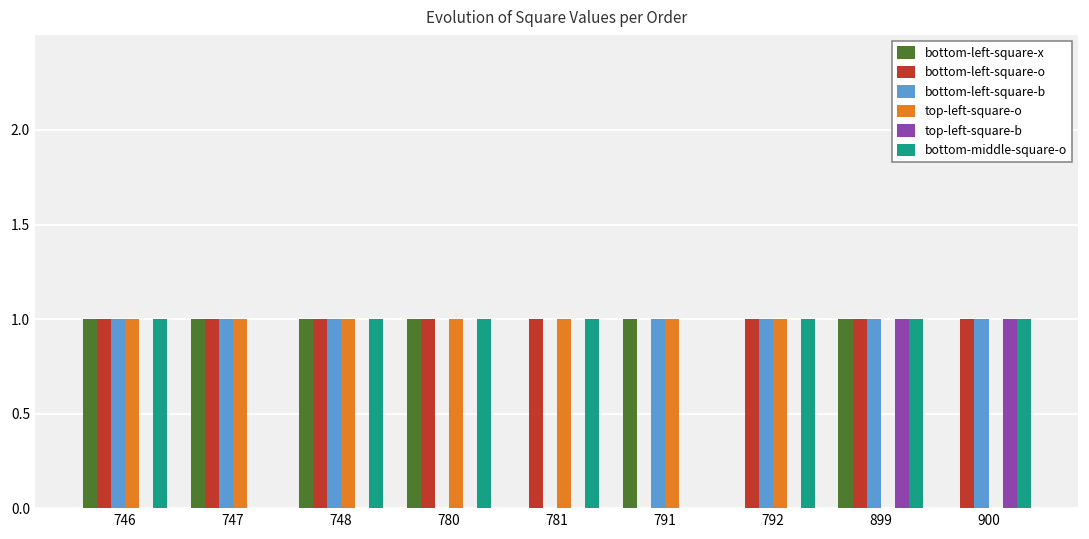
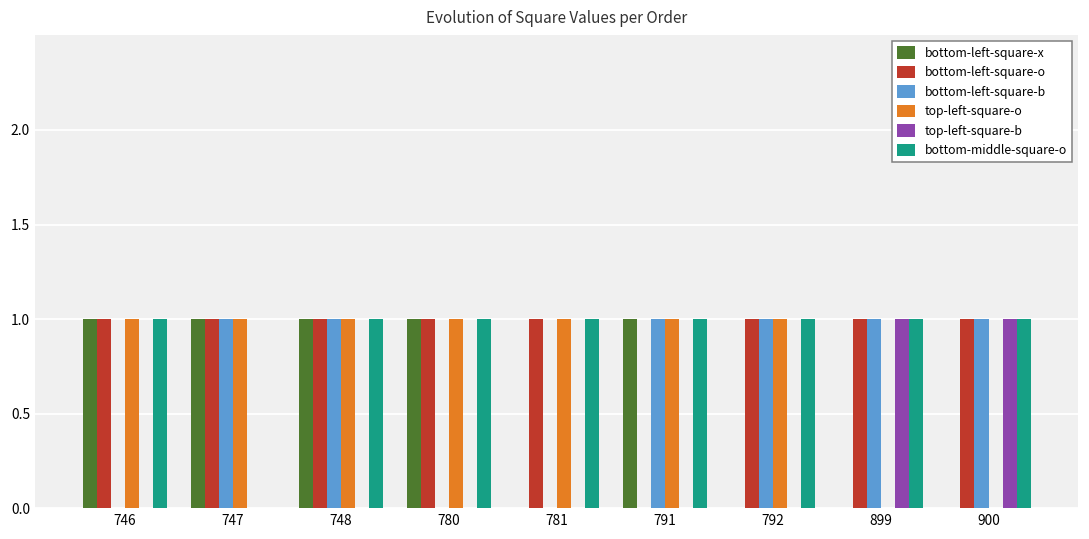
bottom-left-square-b, 746: 1 -> 0
bottom-middle-square-o, 791: 0 -> 1
bottom-left-square-x, 899: 1 -> 0
